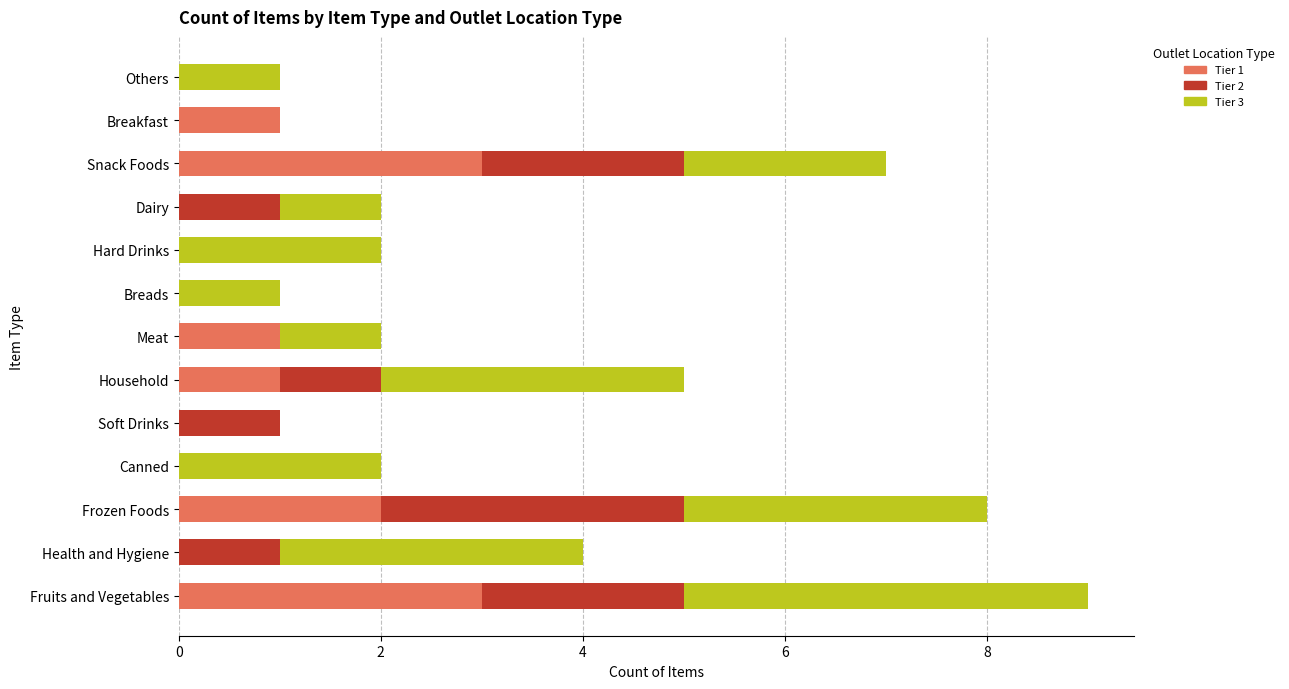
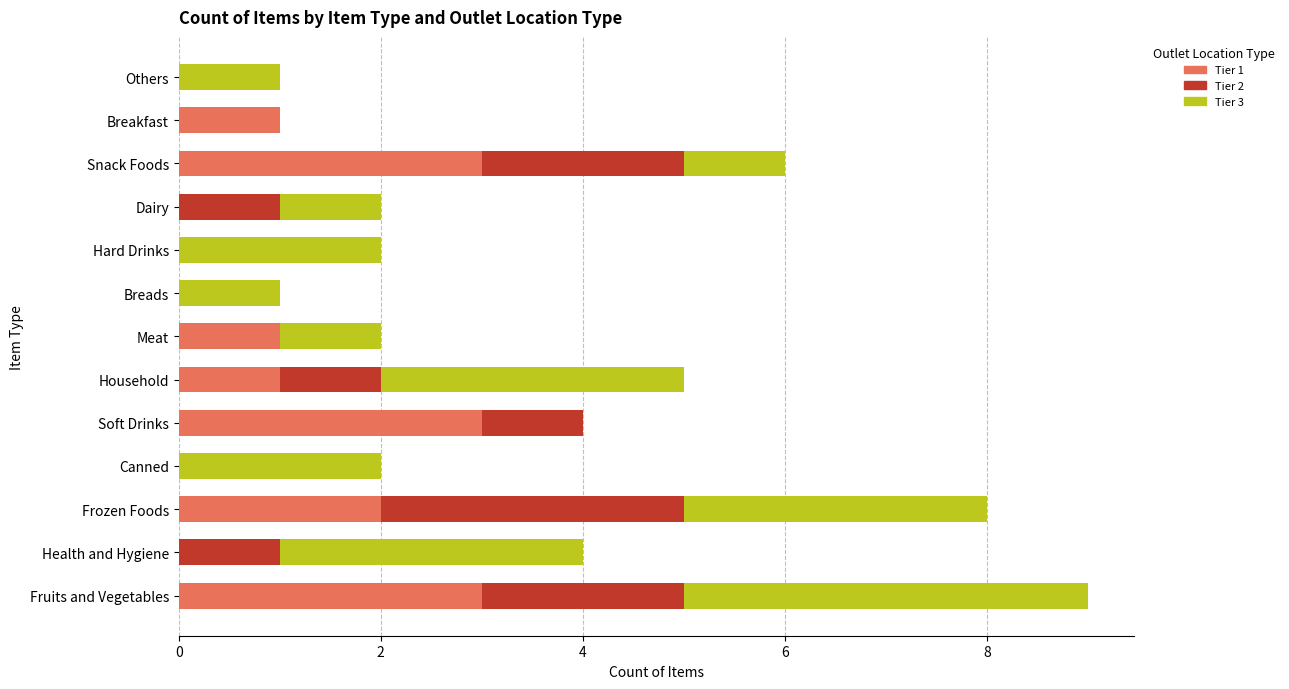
Tier 3, Snack Foods: 2 -> 1
Tier 1, Soft Drinks: 0 -> 3
